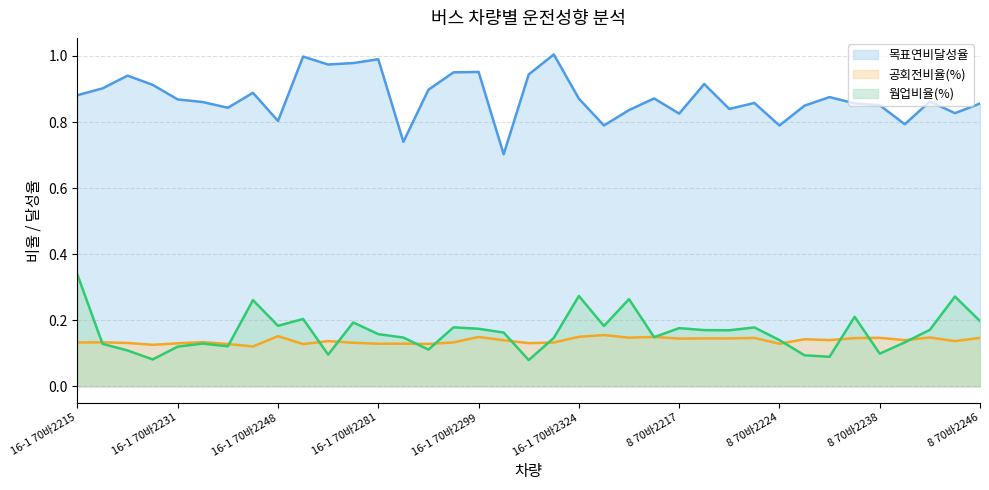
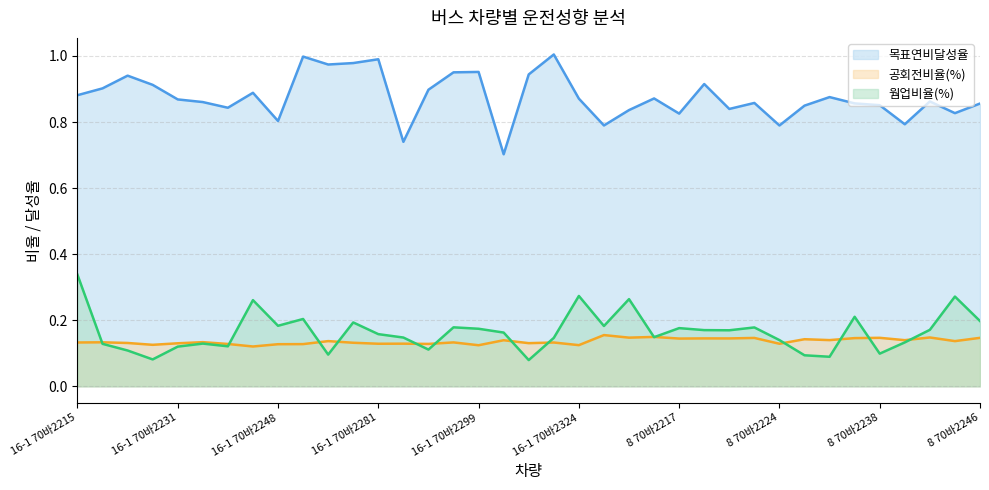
공회전비율(%), 16-1 70바2248: 0.15 -> 0.13
공회전비율(%), 16-1 70바2299: 0.15 -> 0.12
공회전비율(%), 16-1 70바2324: 0.15 -> 0.12
